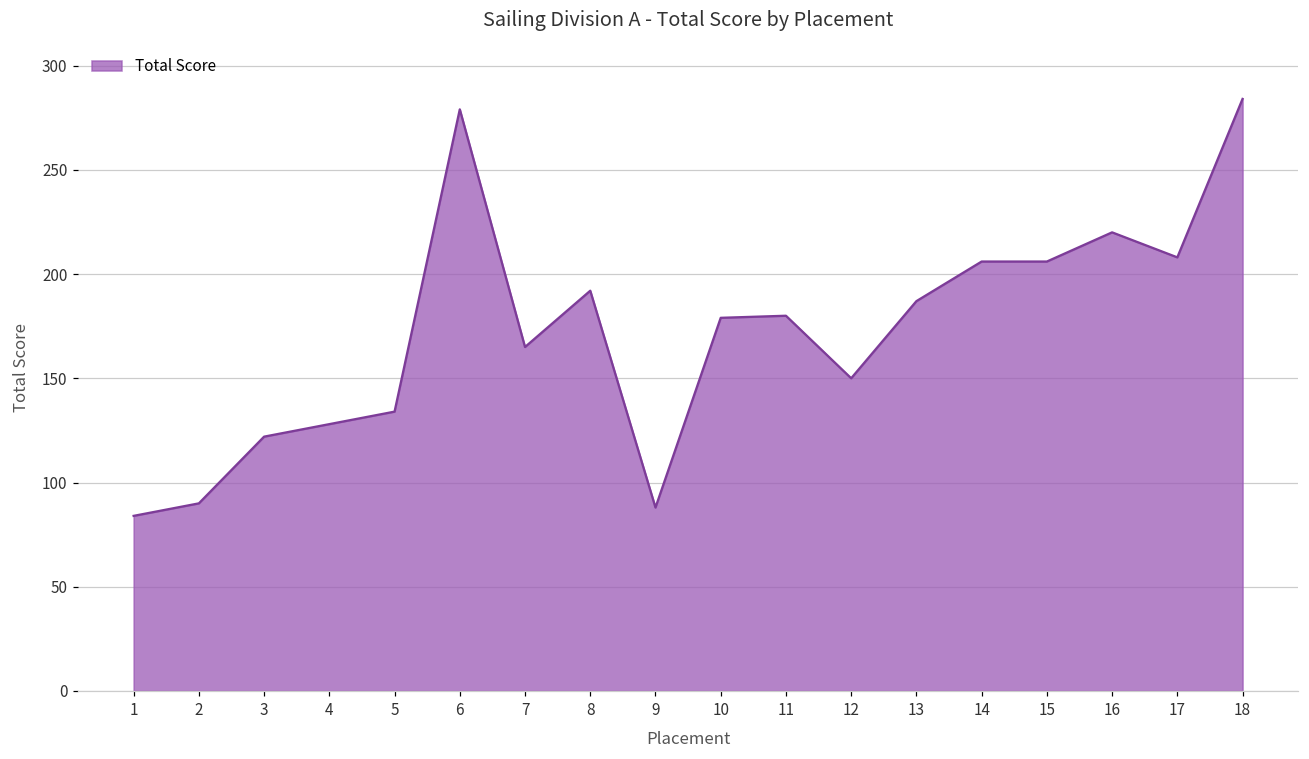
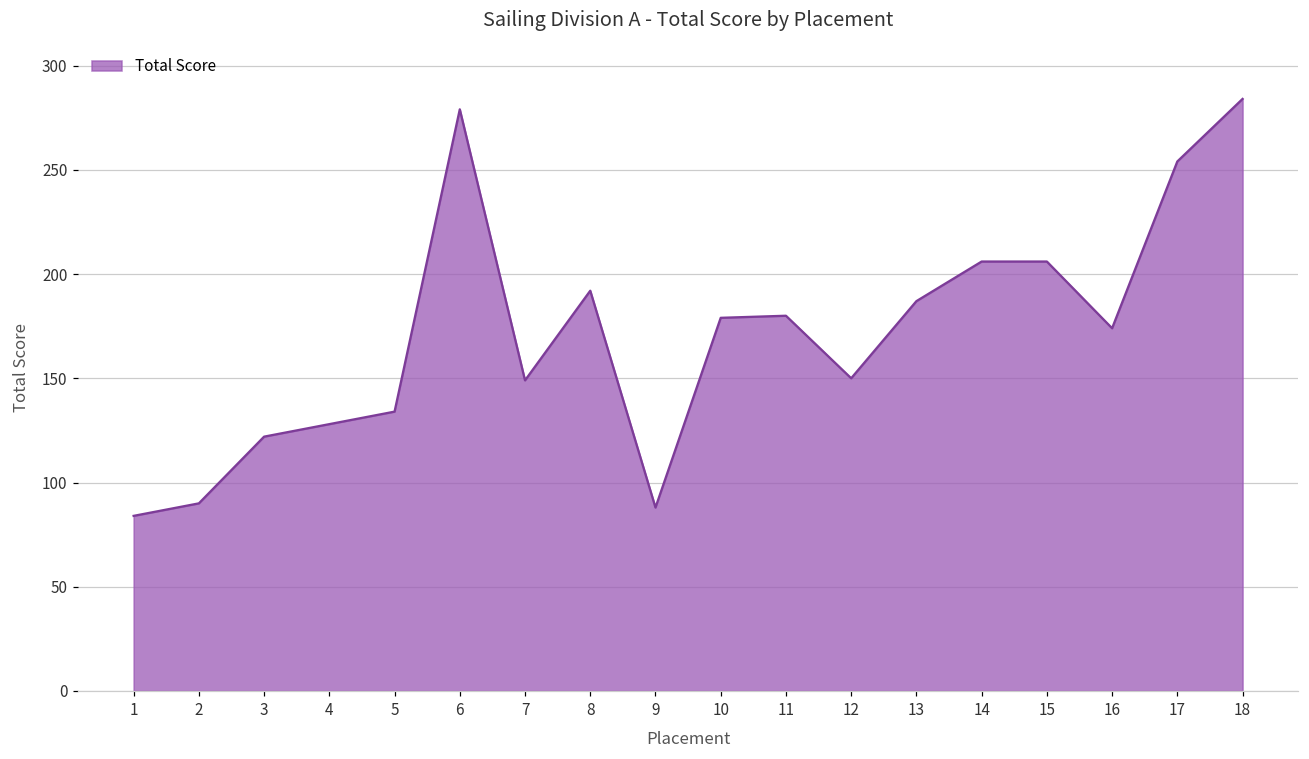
7: 165 -> 149
16: 220 -> 174
17: 208 -> 254
